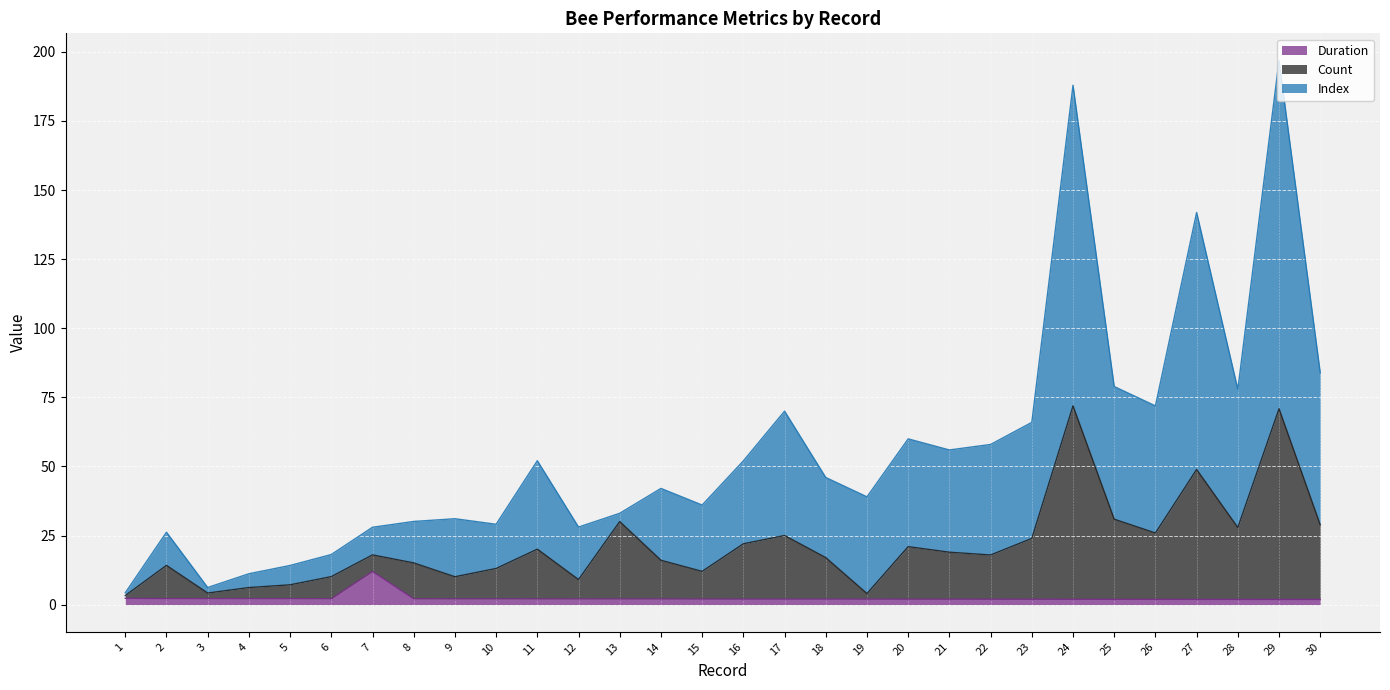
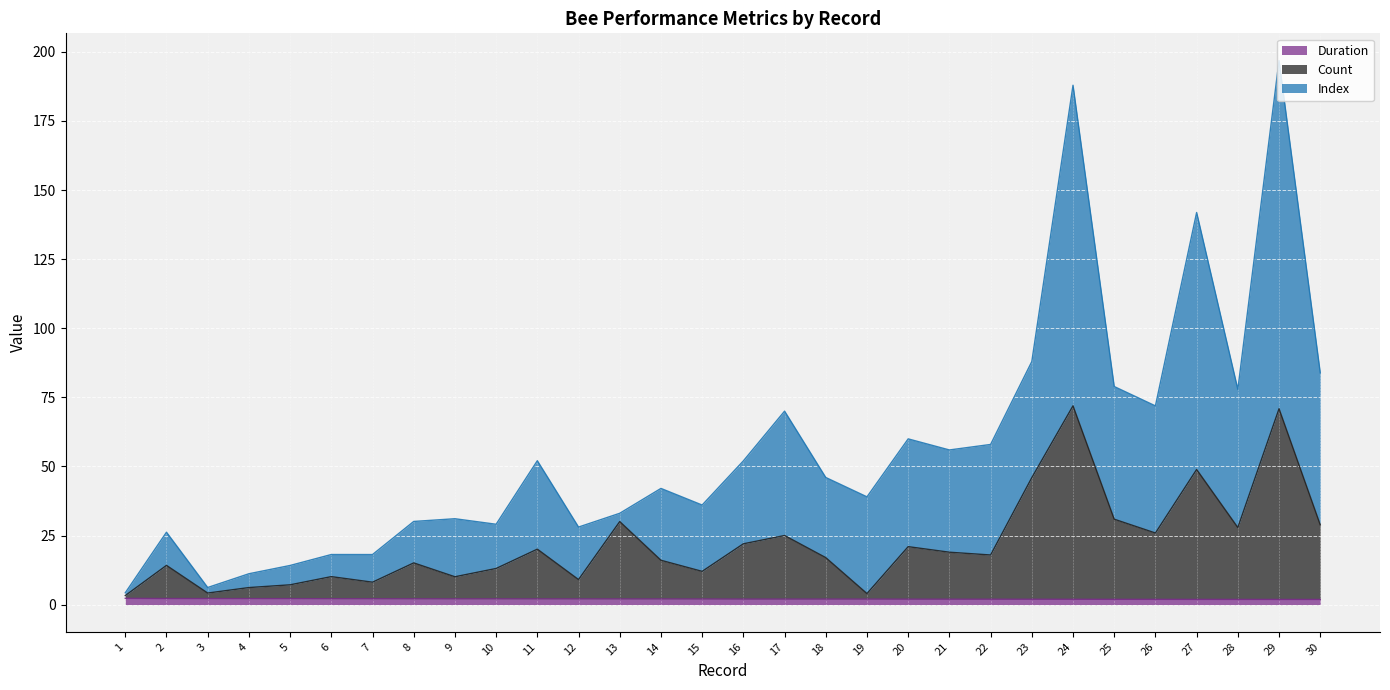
Duration, 7: 12 -> 2
Count, 23: 22 -> 44
